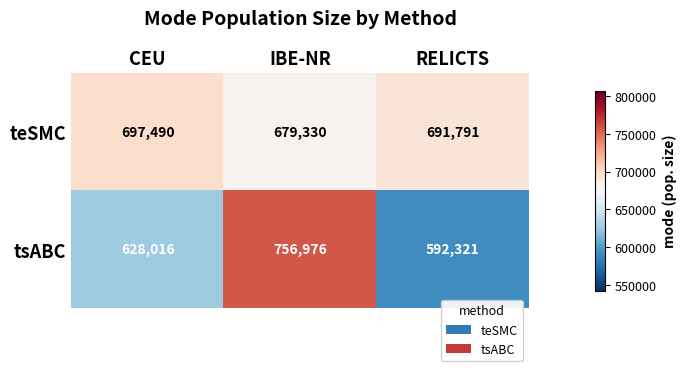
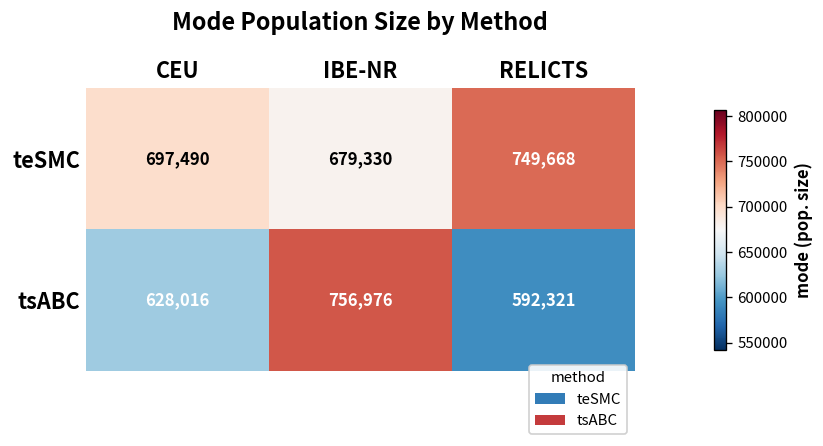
teSMC, RELICTS: 691,791 -> 749,668
